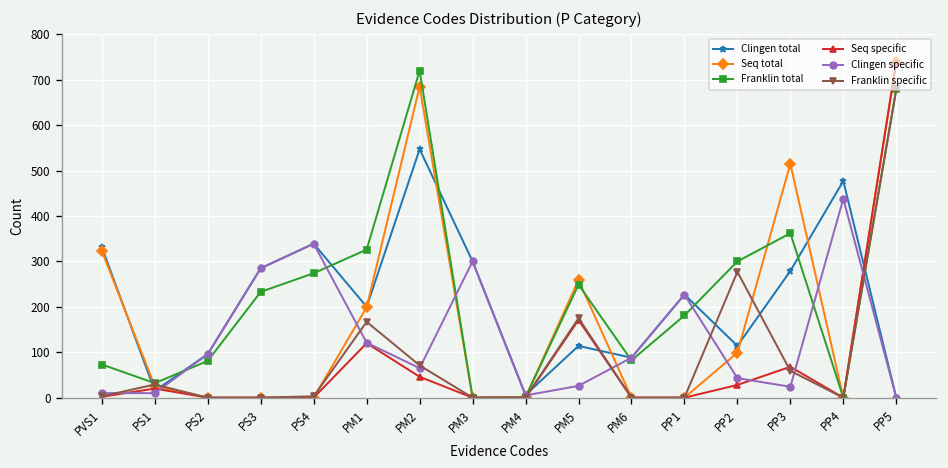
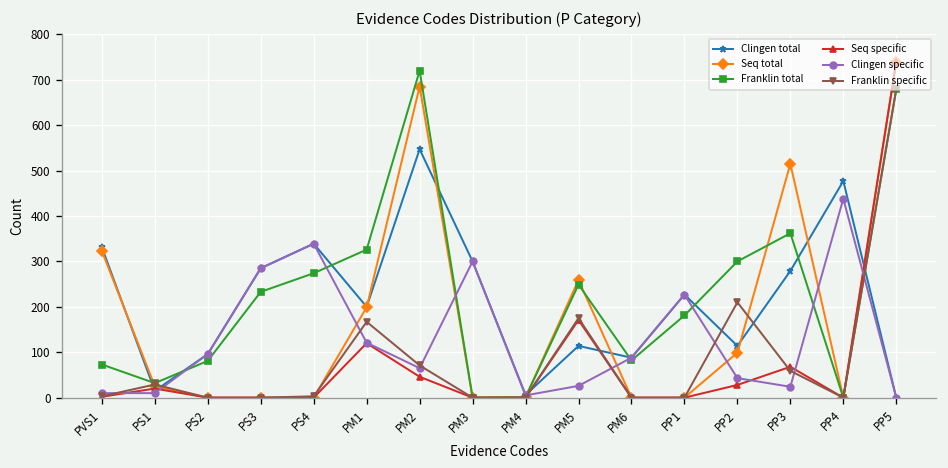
Franklin specific, PP2: 280 -> 210
